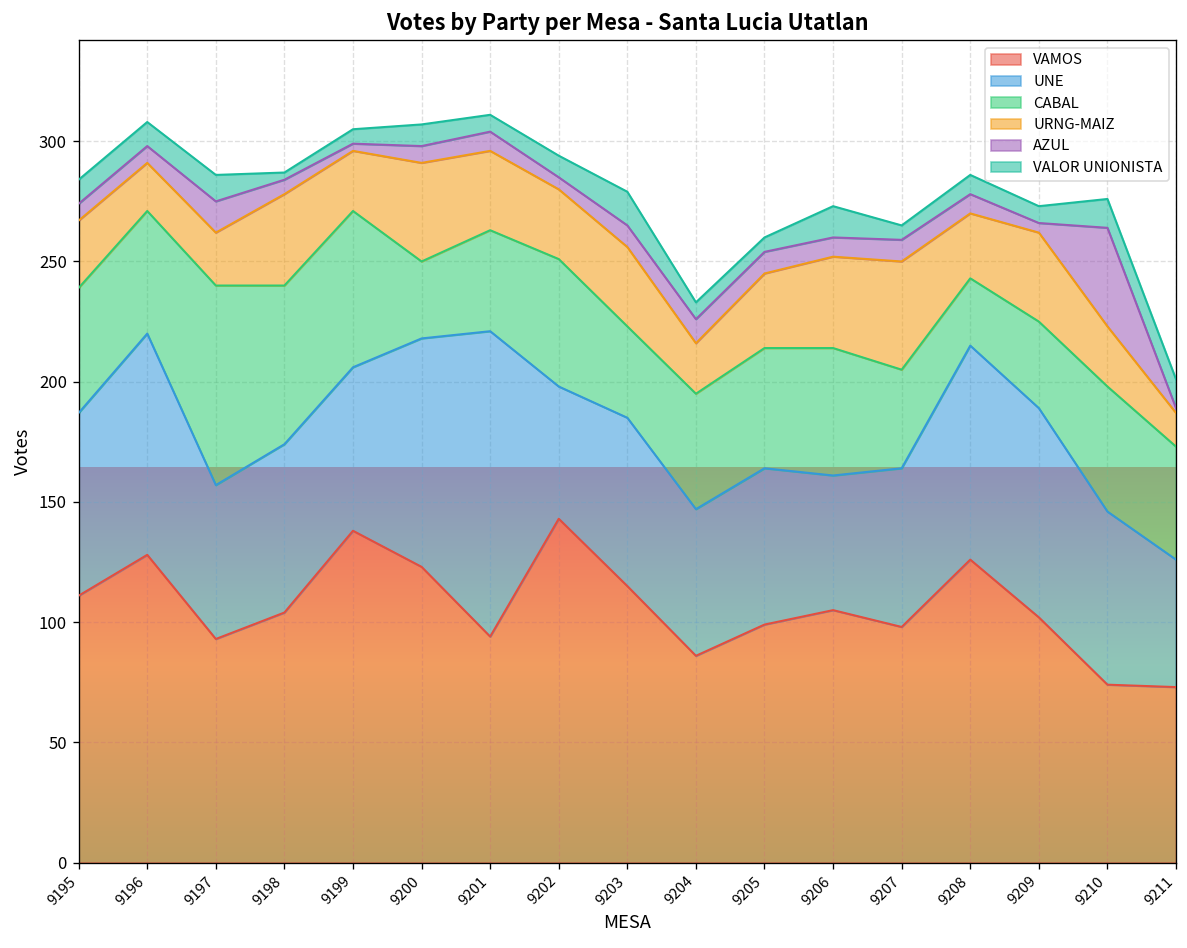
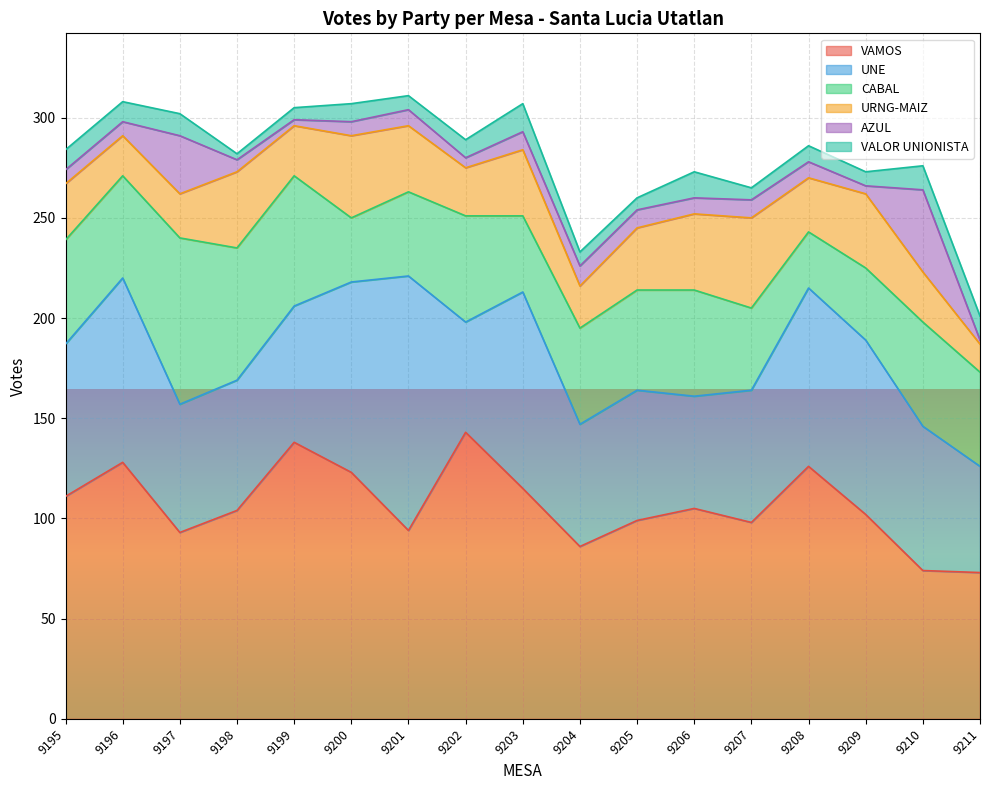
AZUL, 9197: 13 -> 29
UNE, 9198: 70 -> 65
URNG-MAIZ, 9202: 29 -> 24
UNE, 9203: 70 -> 98
